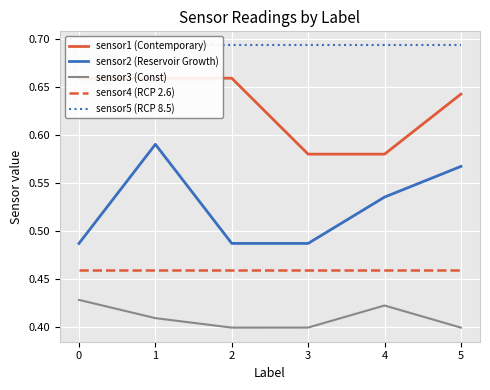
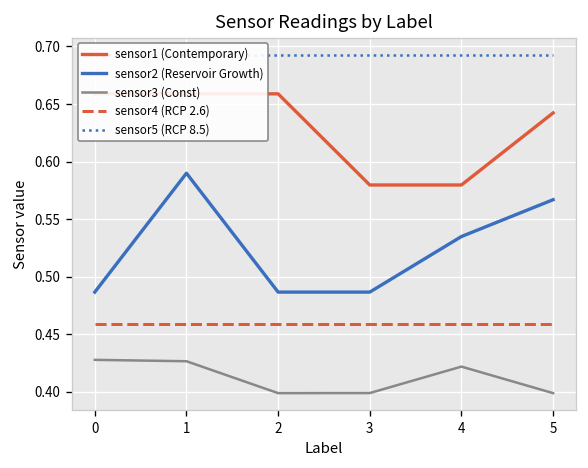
sensor3 (Const), 1: 0.41 -> 0.43
